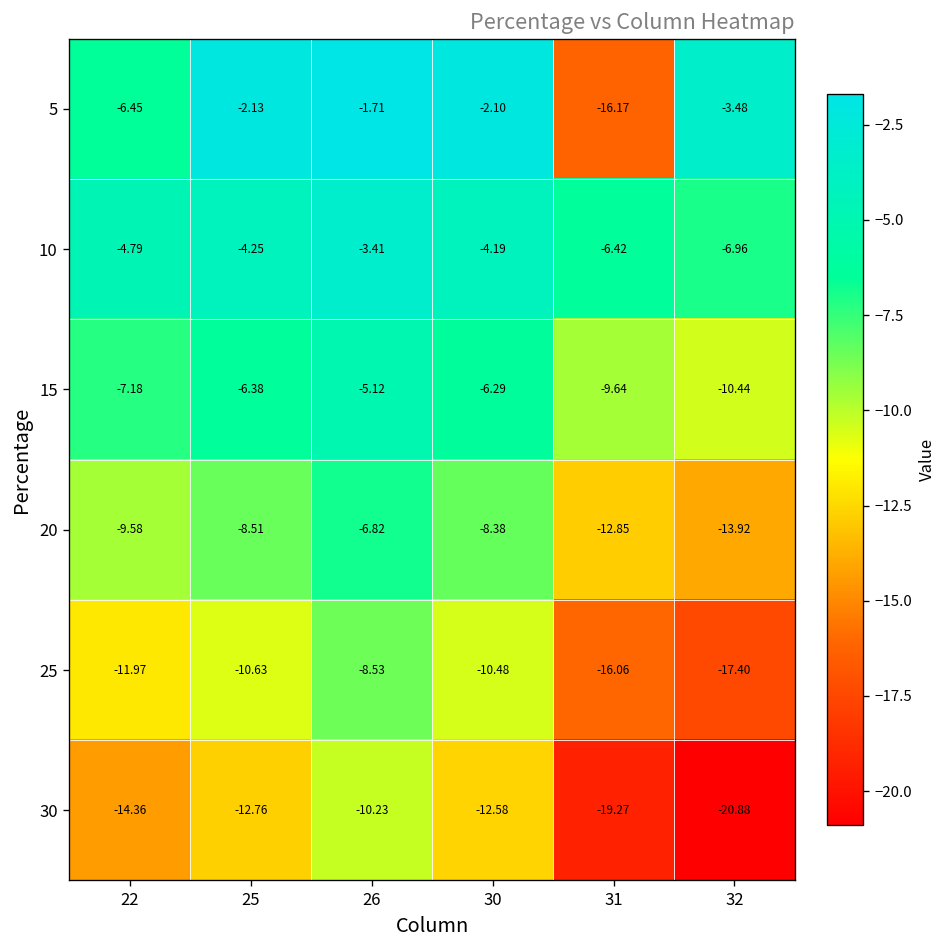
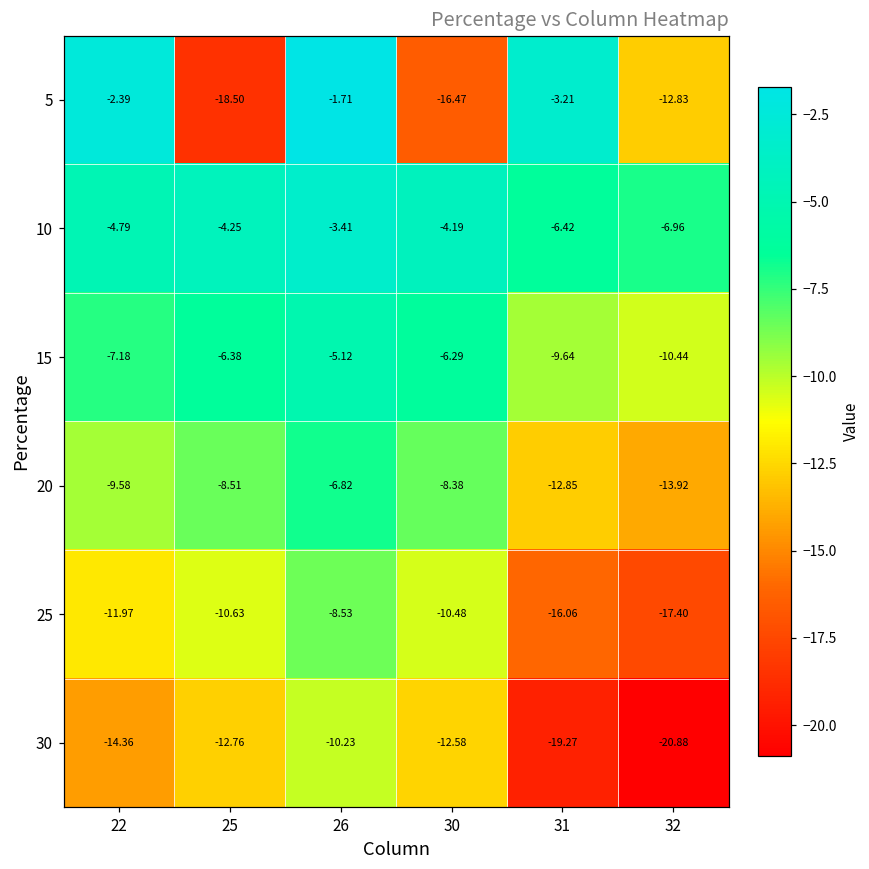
5, 22: -6.45 -> -2.39
5, 25: -2.13 -> -18.50
5, 30: -2.10 -> -16.47
5, 31: -16.17 -> -3.21
5, 32: -3.48 -> -12.83
